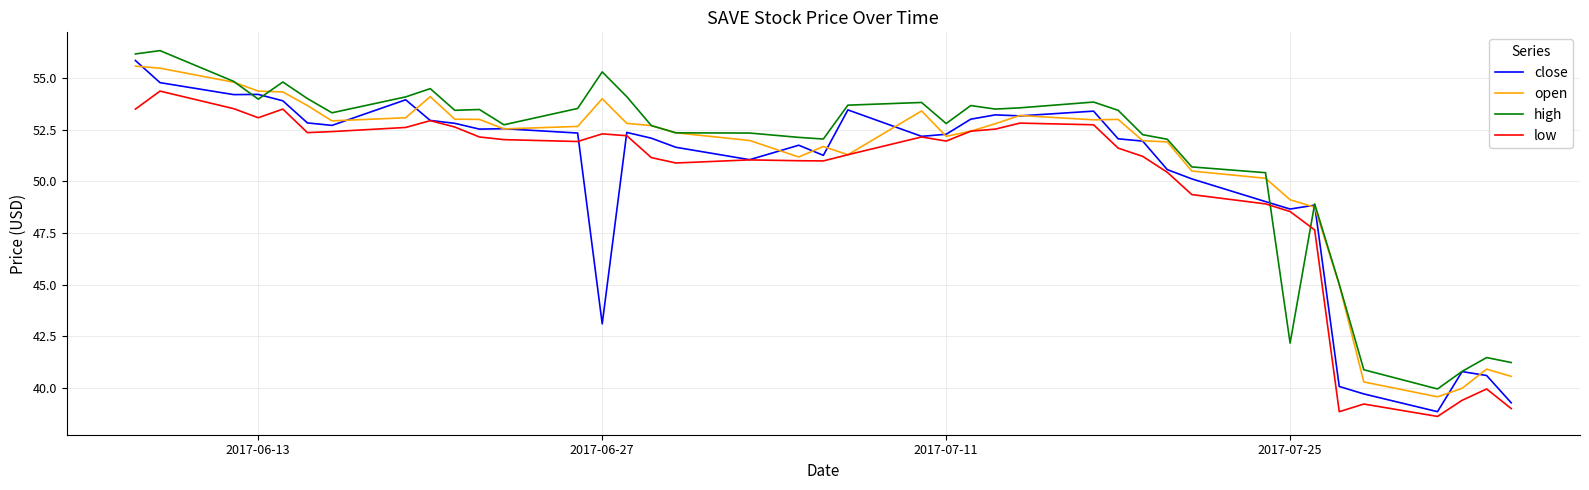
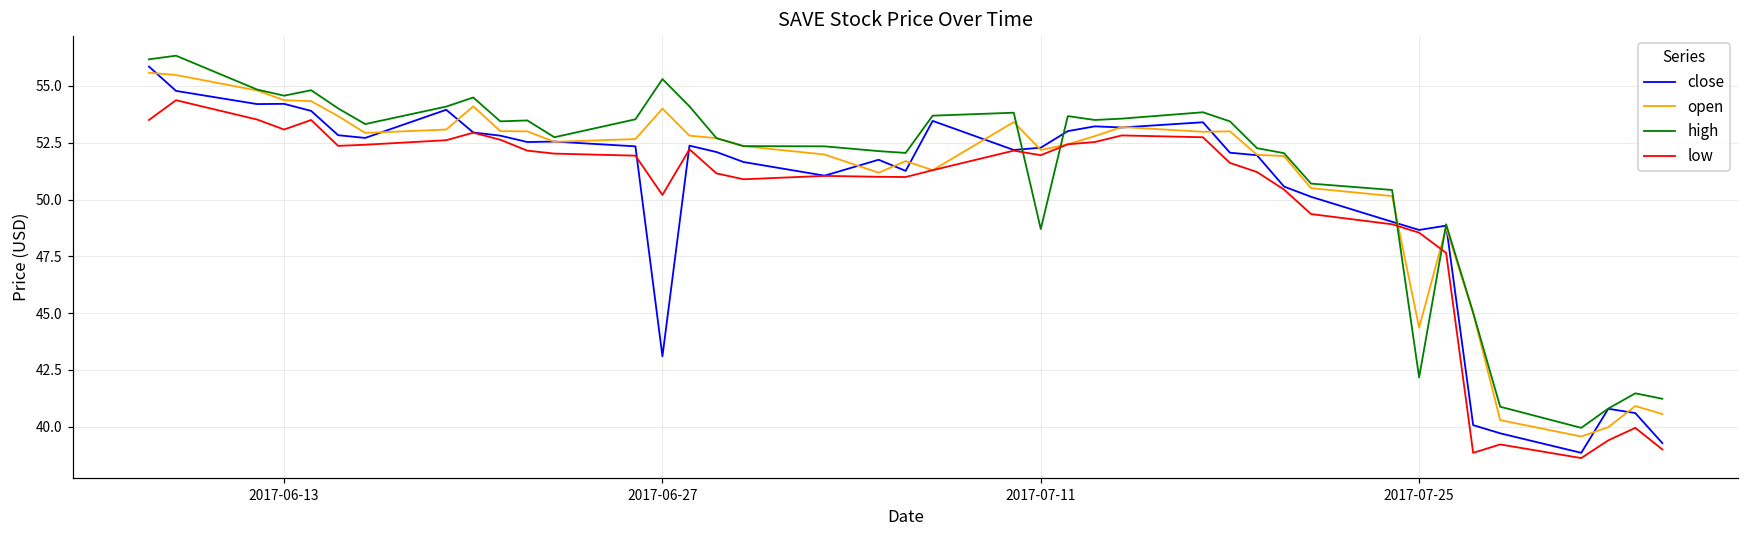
high, 2017-06-13: 54.0 -> 54.6
low, 2017-06-27: 52.3 -> 50.2
high, 2017-07-11: 52.8 -> 48.7
open, 2017-07-25: 49.1 -> 44.4
